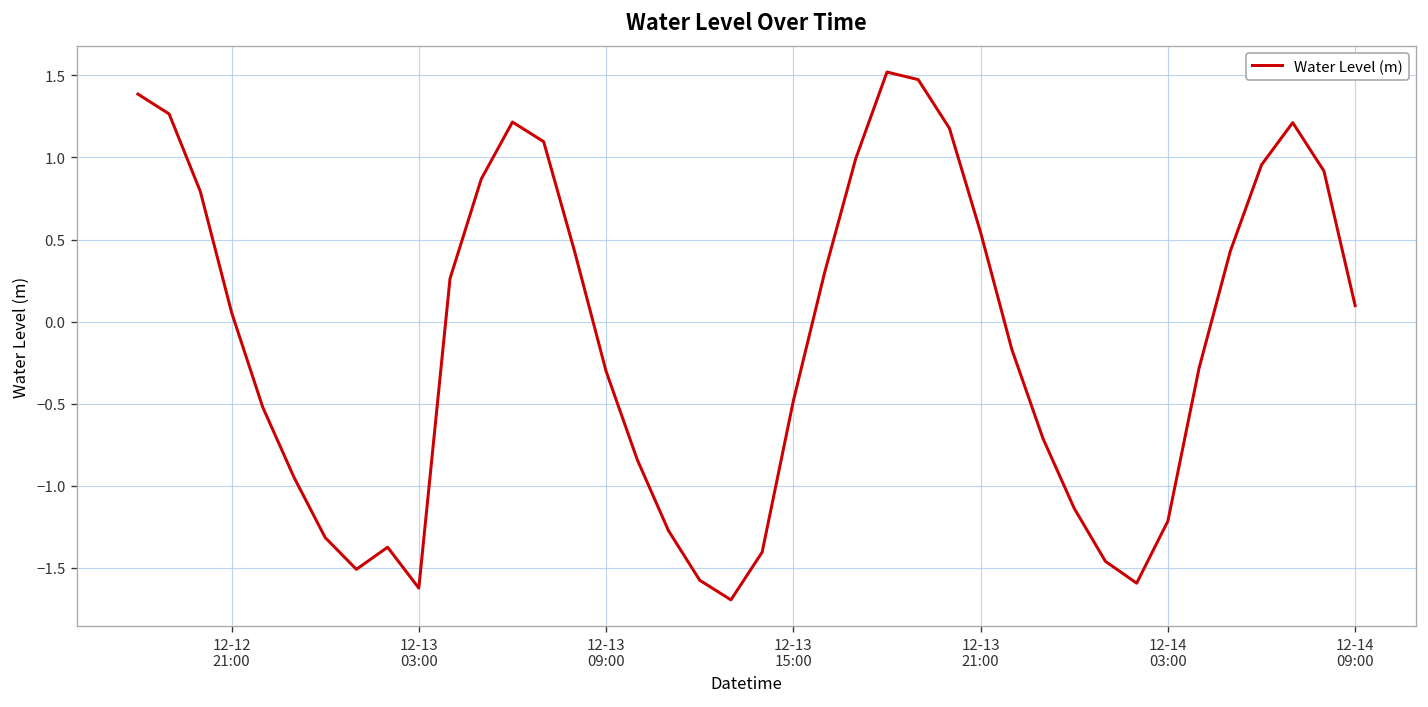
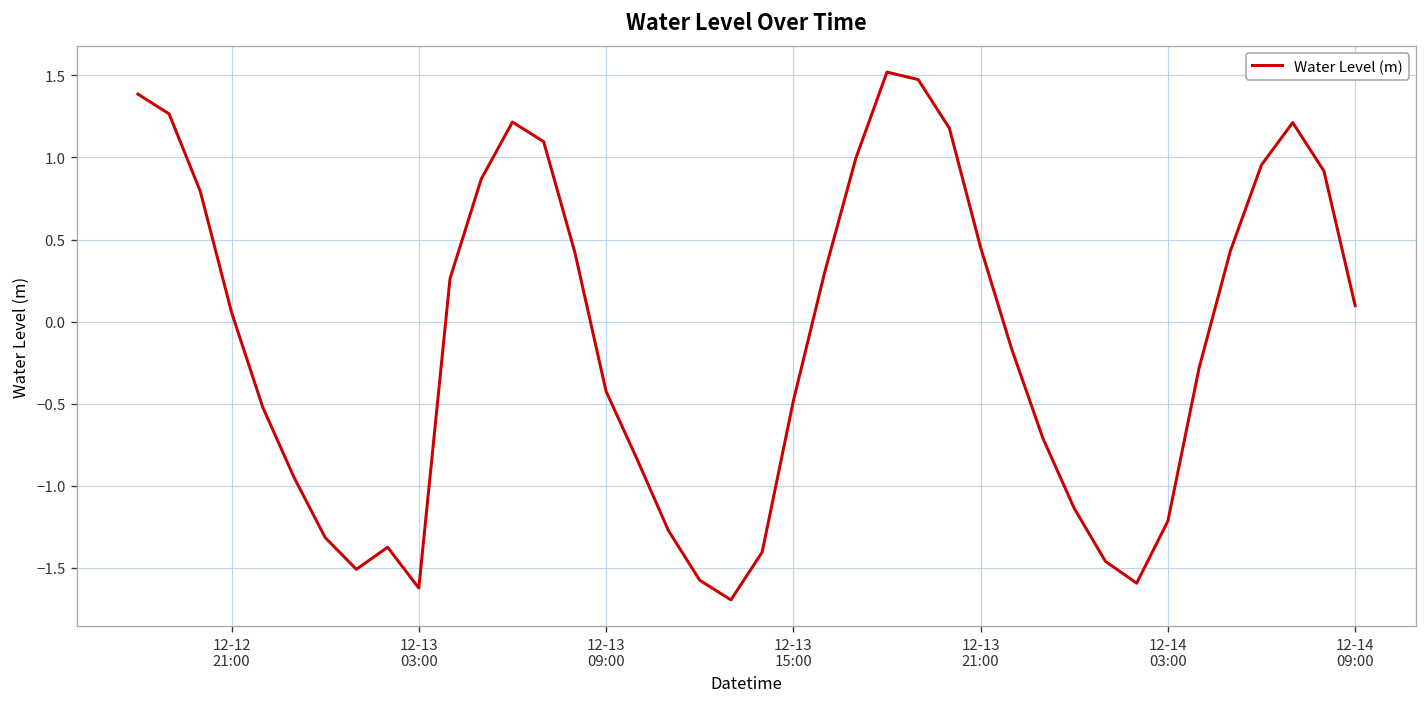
12-13 09:00: -0.30 -> -0.43
12-13 21:00: 0.54 -> 0.45
